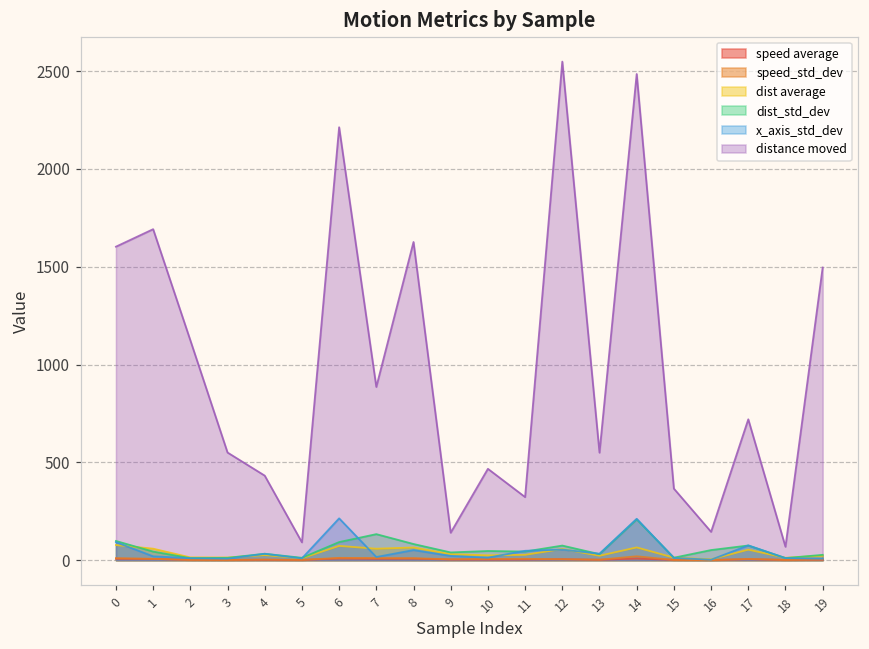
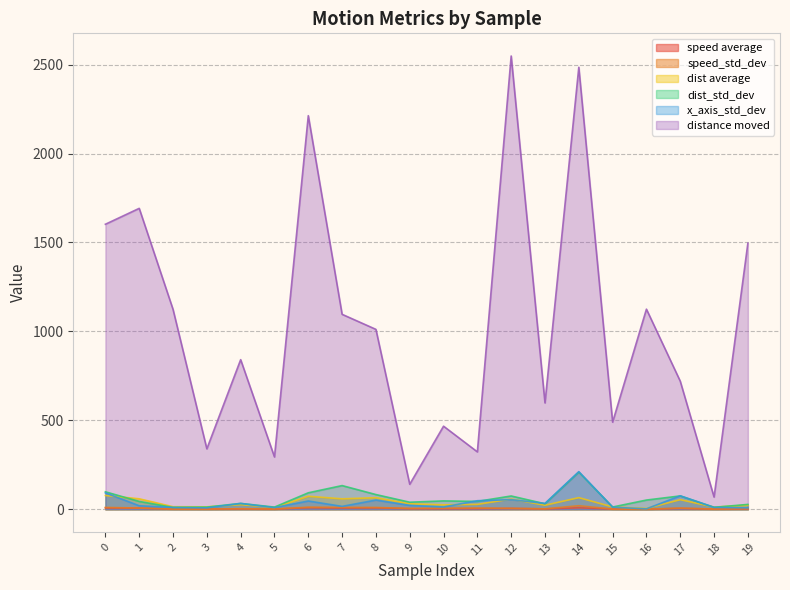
distance moved, 3: 550 -> 340
distance moved, 4: 430 -> 840
distance moved, 5: 90 -> 290
x_axis_std_dev, 6: 210 -> 50
distance moved, 7: 890 -> 1100
distance moved, 8: 1630 -> 1010
distance moved, 13: 550 -> 600
distance moved, 15: 370 -> 490
distance moved, 16: 140 -> 1120
